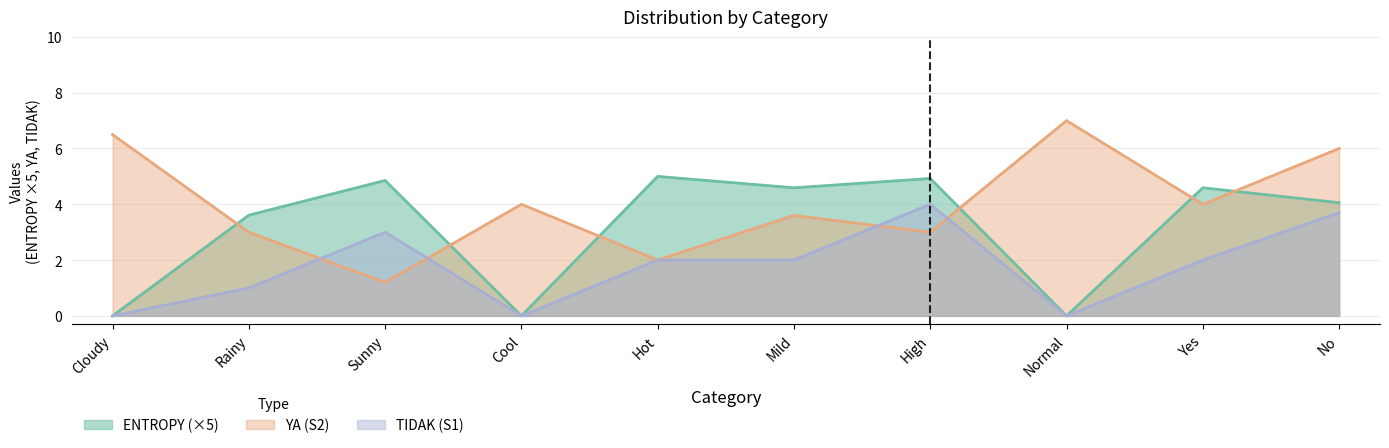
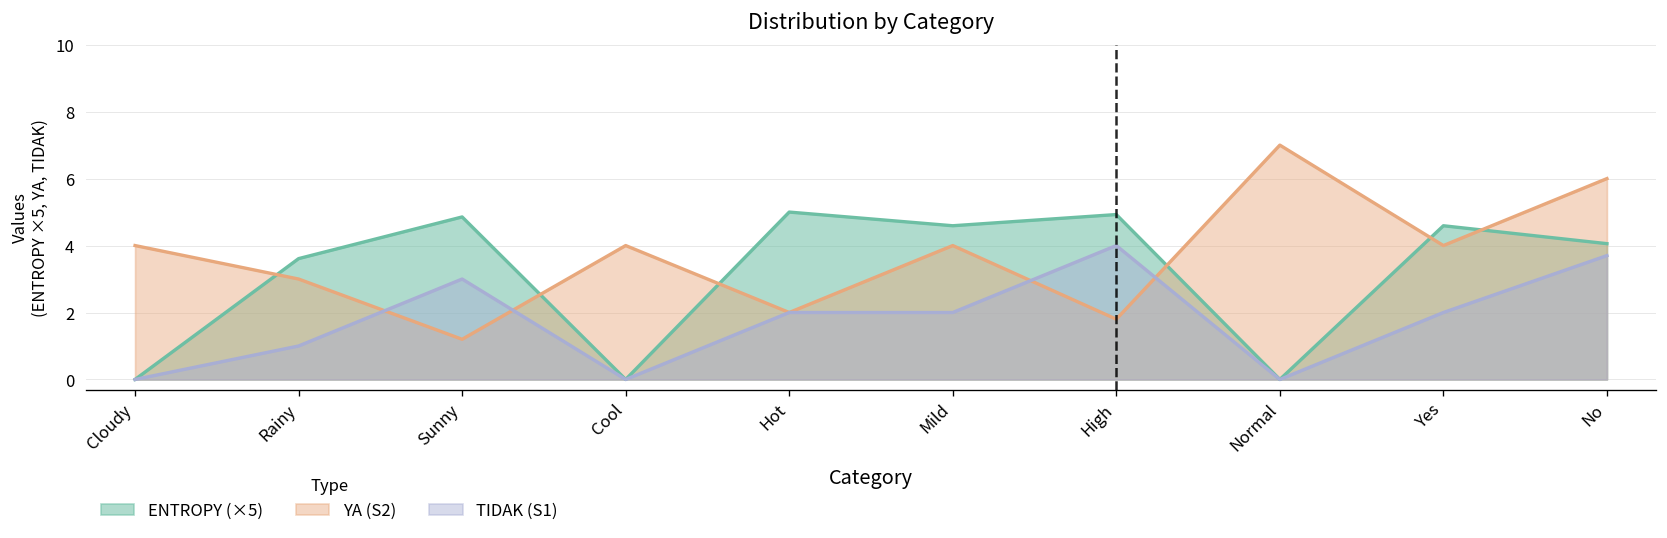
YA (S2), Cloudy: 6.5 -> 4.0
YA (S2), Mild: 3.6 -> 4.0
YA (S2), High: 3.0 -> 1.8
